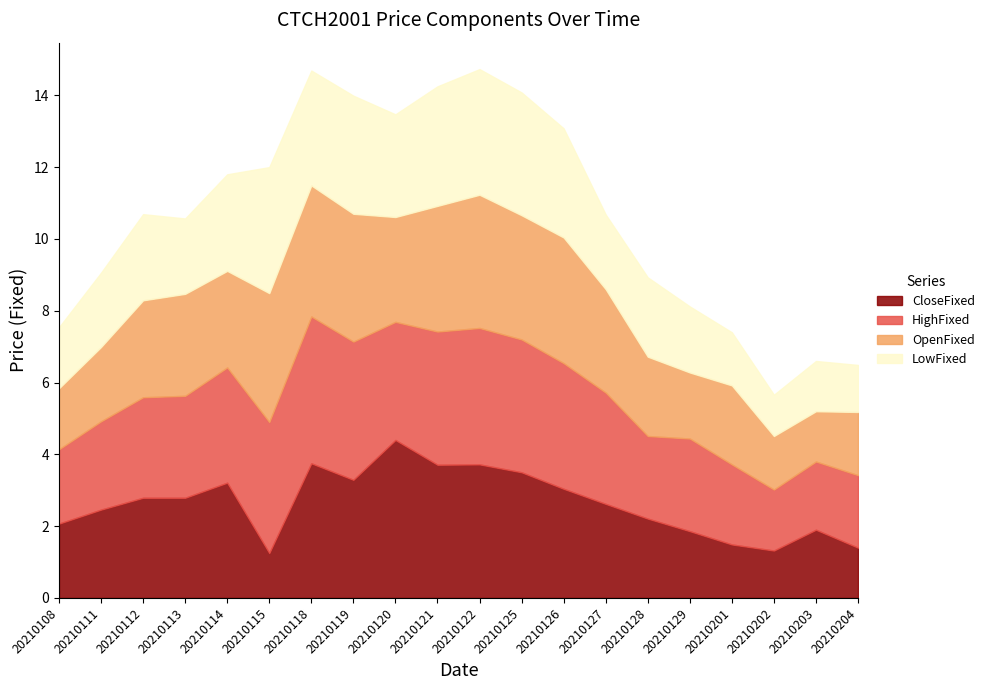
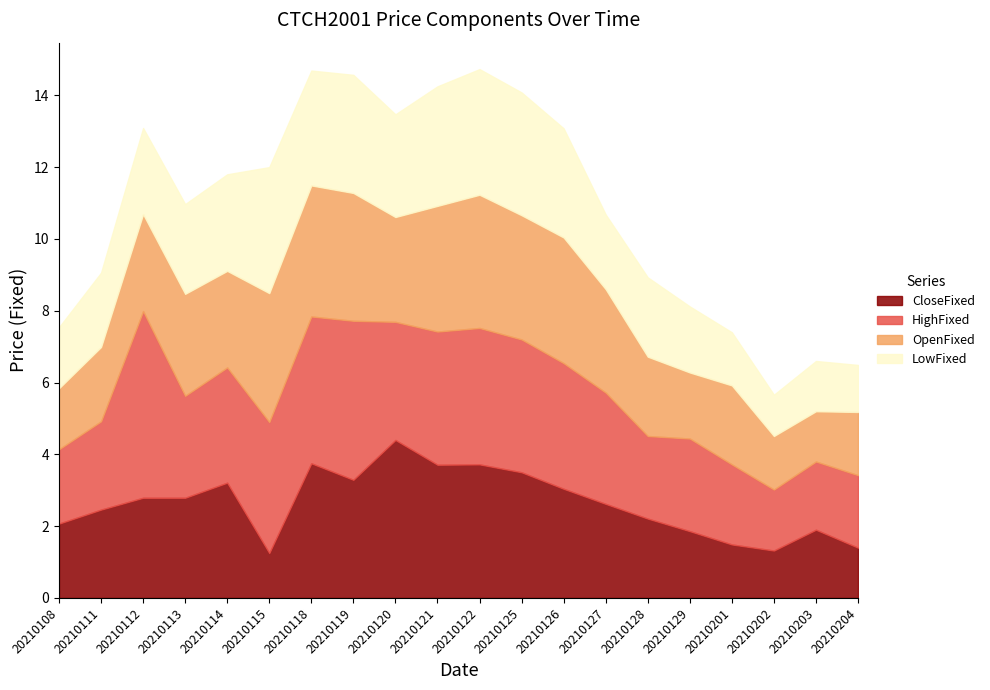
HighFixed, 20210112: 2.8 -> 5.2
LowFixed, 20210113: 2.1 -> 2.5
HighFixed, 20210119: 3.9 -> 4.4
